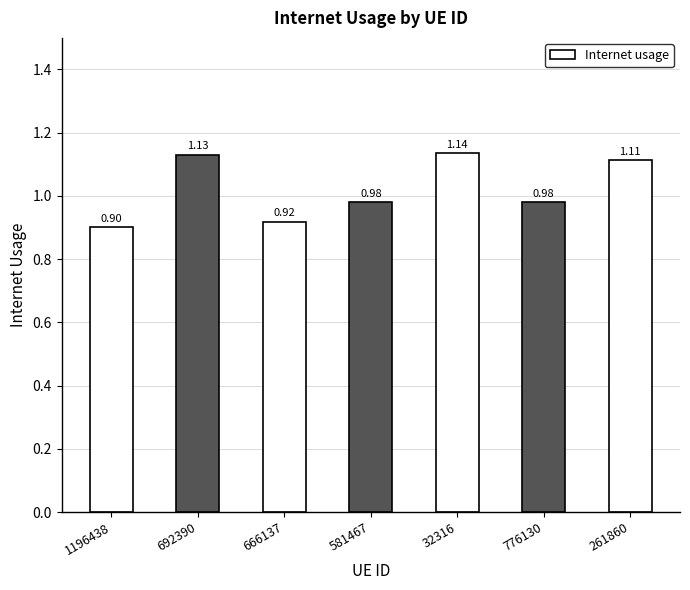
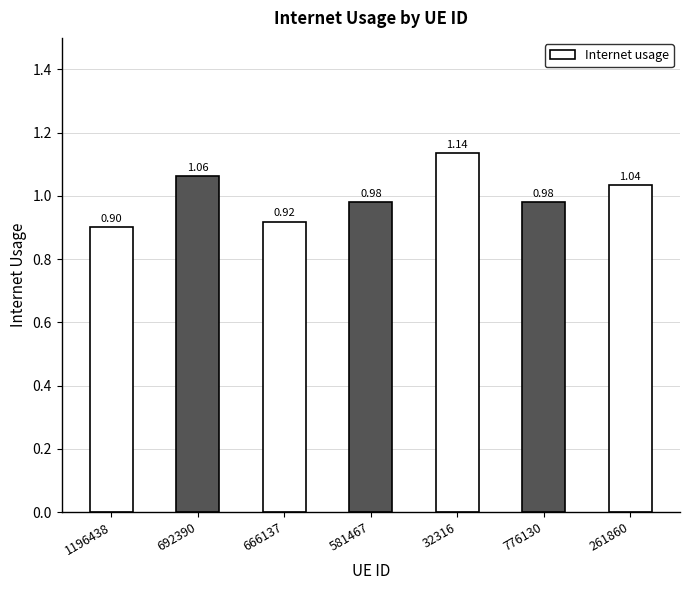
692390: 1.13 -> 1.06
261860: 1.11 -> 1.04
